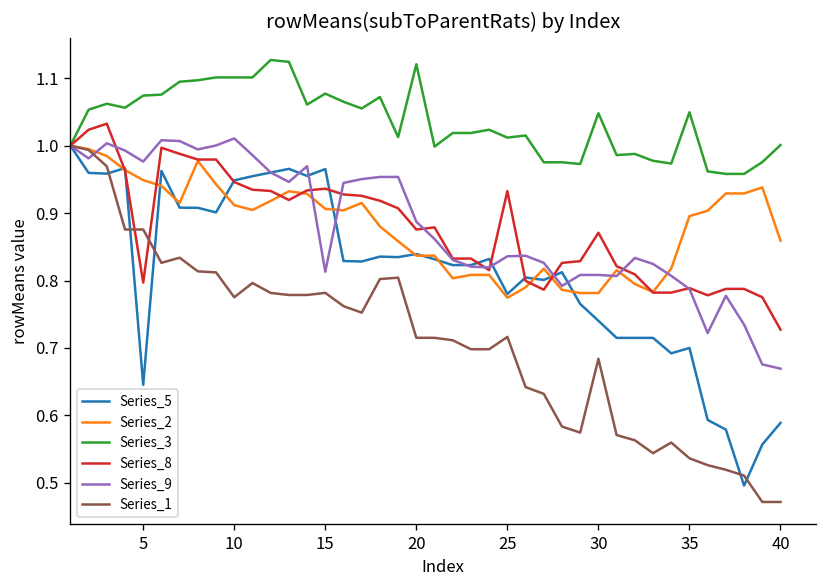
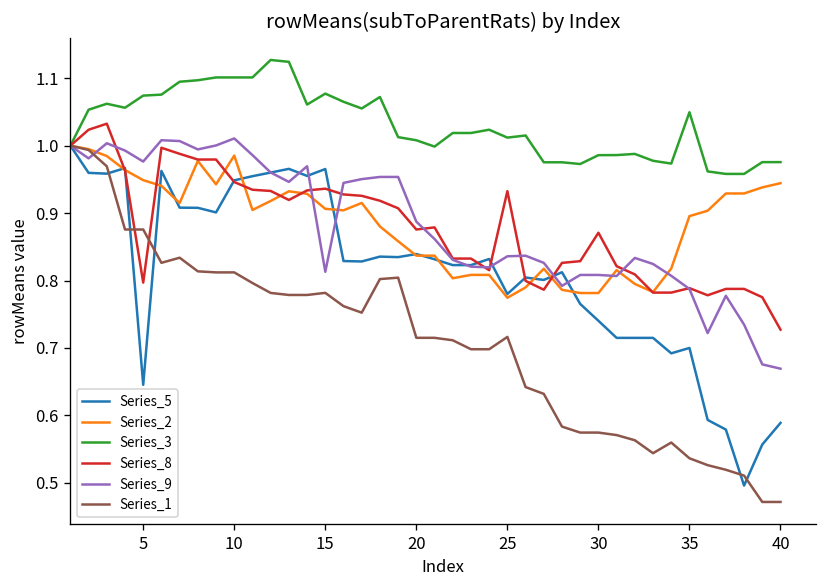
Series_2, 10: 0.91 -> 0.99
Series_1, 10: 0.78 -> 0.81
Series_3, 20: 1.12 -> 1.01
Series_3, 30: 1.05 -> 0.99
Series_1, 30: 0.68 -> 0.57
Series_2, 40: 0.86 -> 0.94
Series_3, 40: 1.00 -> 0.98
